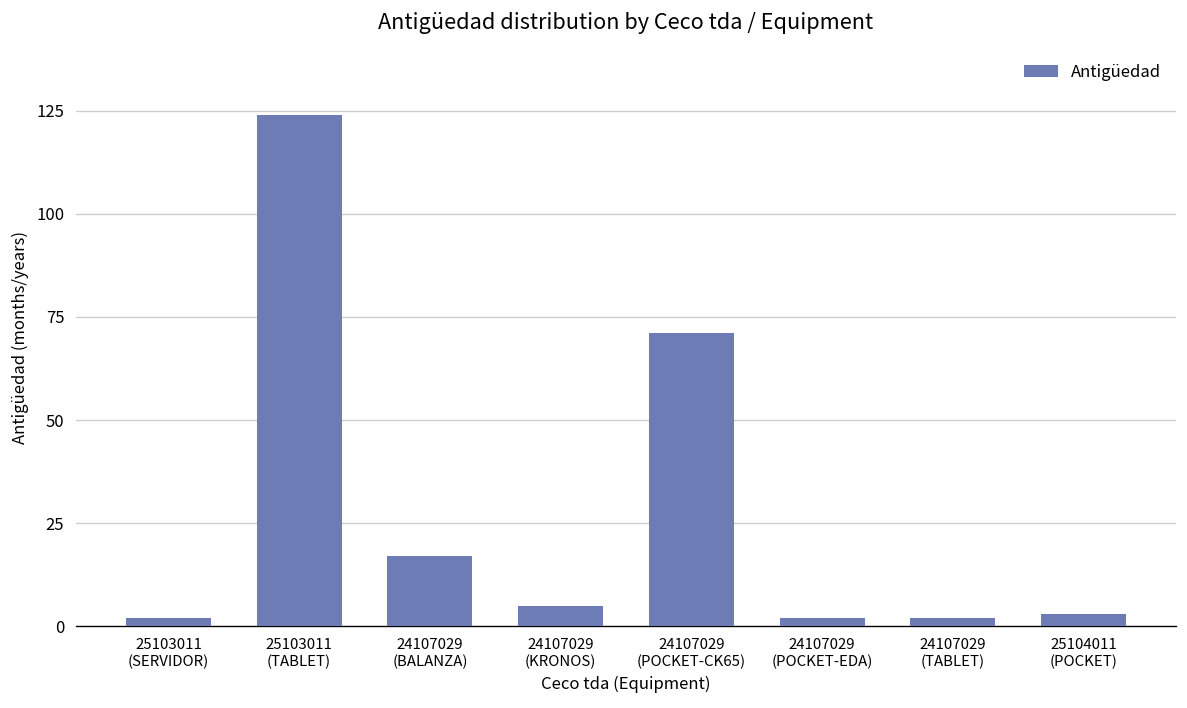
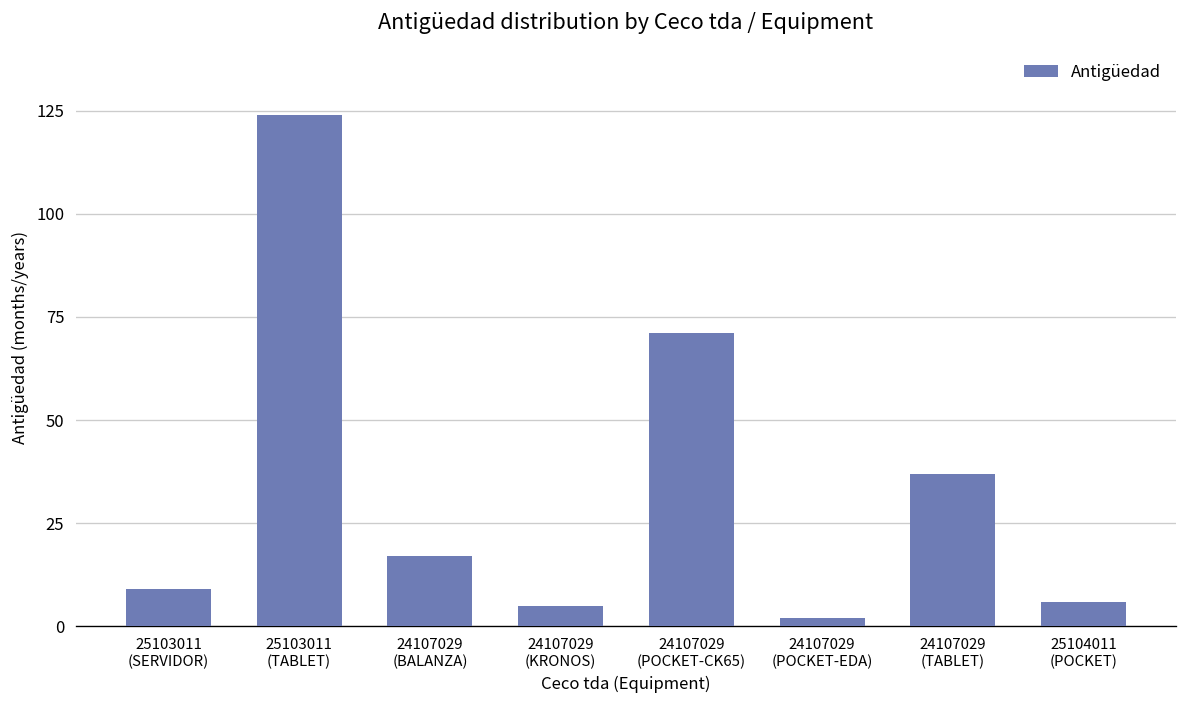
25103011 (SERVIDOR): 2 -> 9
24107029 (TABLET): 2 -> 37
25104011 (POCKET): 3 -> 6
